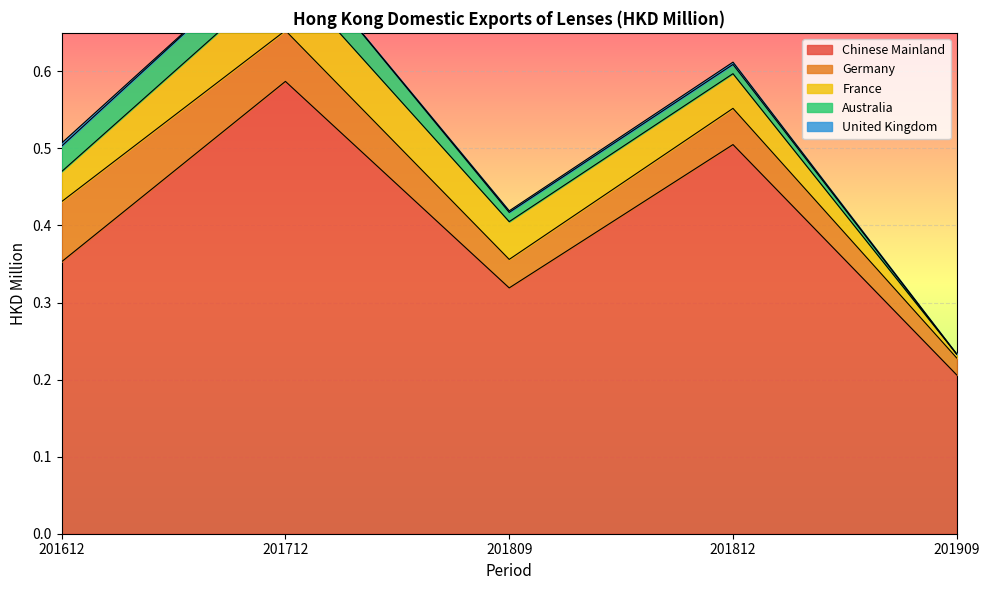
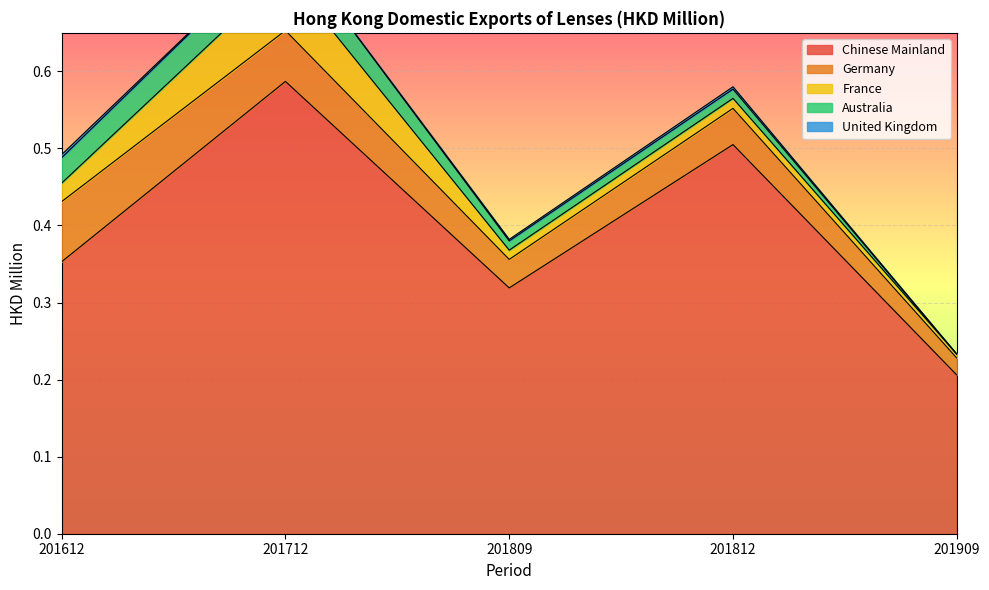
France, 201612: 0.04 -> 0.02
France, 201809: 0.05 -> 0.01
France, 201812: 0.05 -> 0.01
